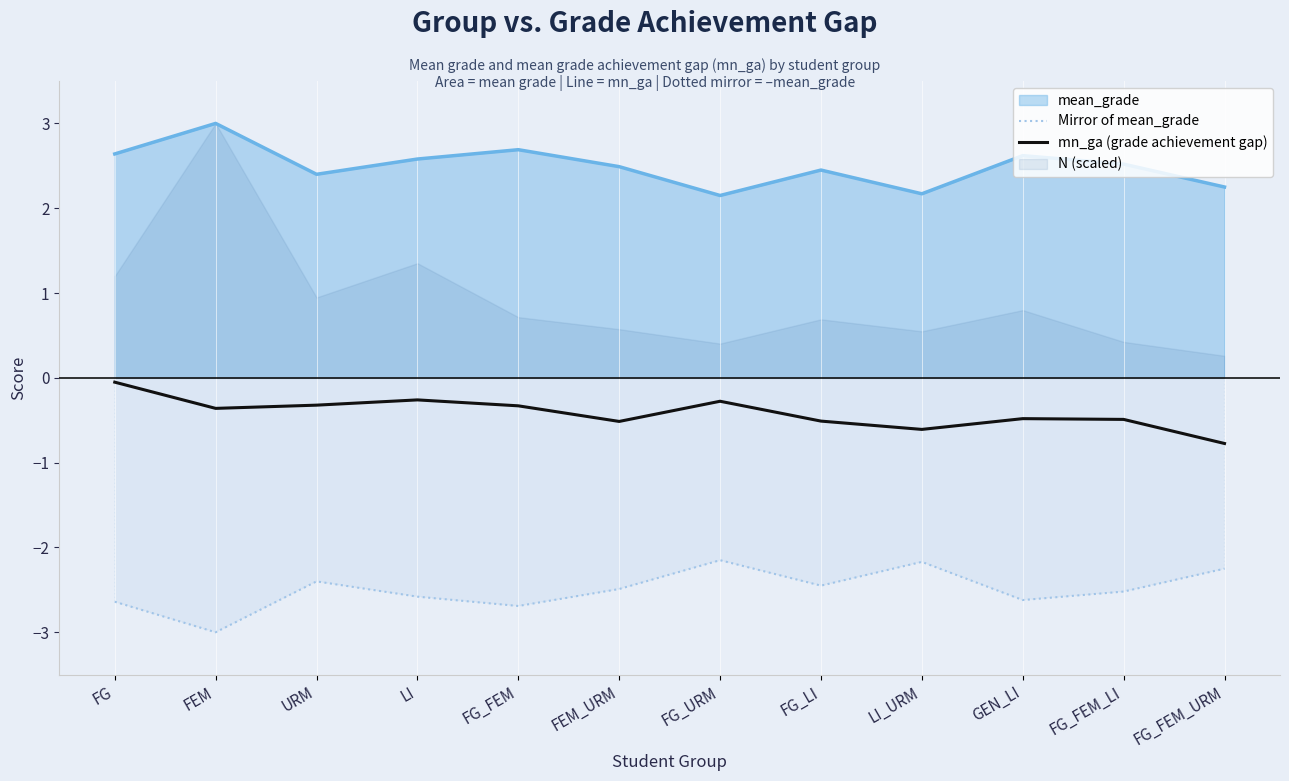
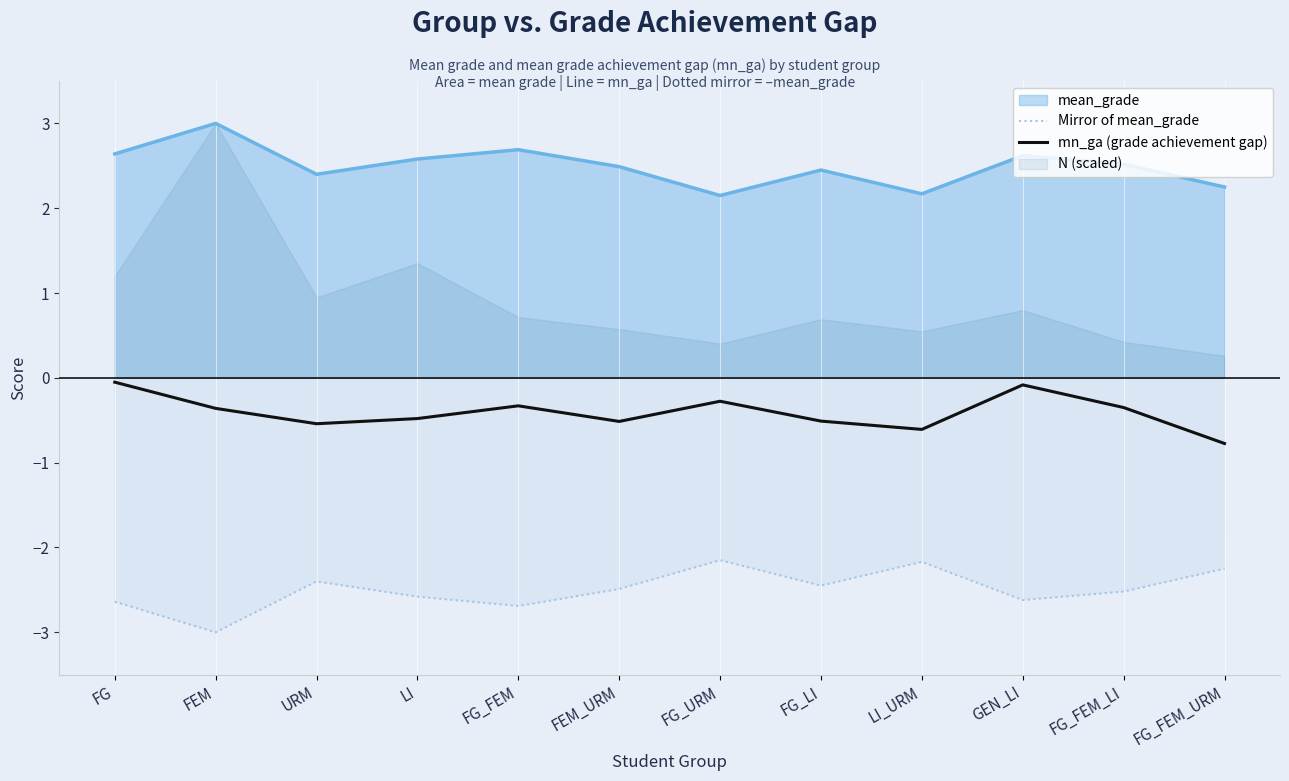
mn_ga (grade achievement gap), URM: -0.3 -> -0.5
mn_ga (grade achievement gap), LI: -0.3 -> -0.5
mn_ga (grade achievement gap), GEN_LI: -0.5 -> -0.1
mn_ga (grade achievement gap), FG_FEM_LI: -0.5 -> -0.4
